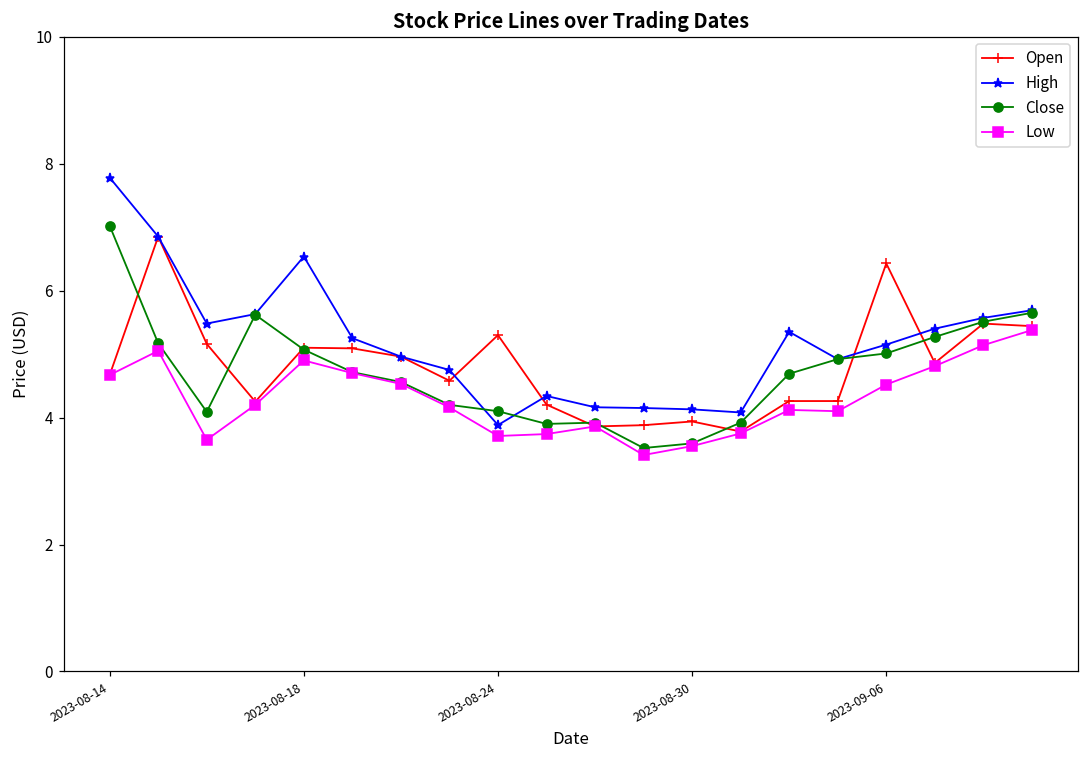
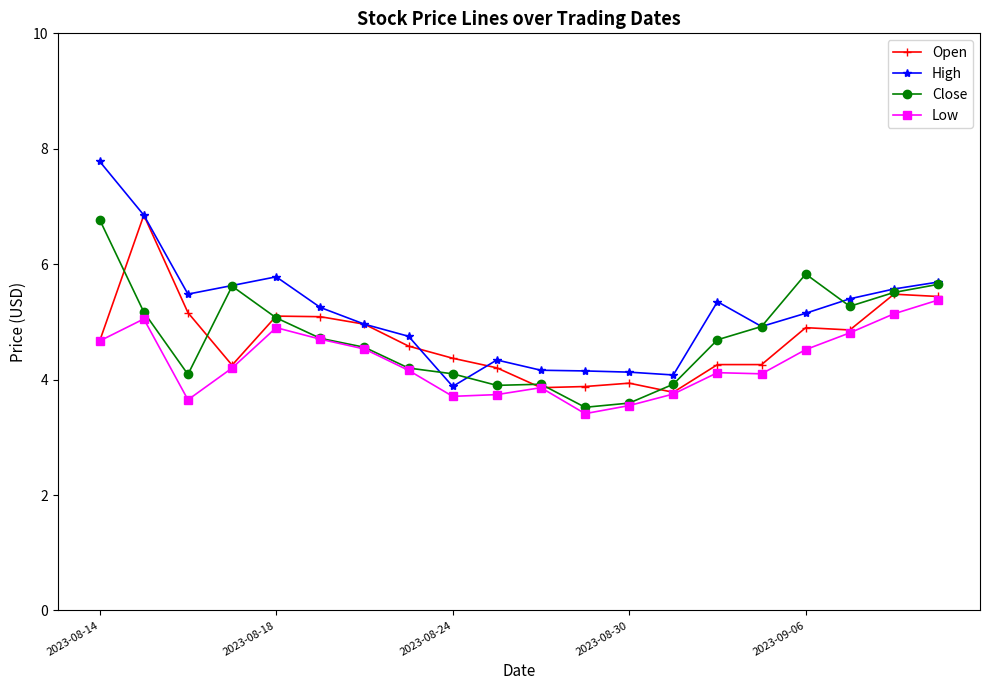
Close, 2023-08-14: 7.0 -> 6.8
High, 2023-08-18: 6.5 -> 5.8
Open, 2023-08-24: 5.3 -> 4.4
Open, 2023-09-06: 6.4 -> 4.9
Close, 2023-09-06: 5.0 -> 5.8
